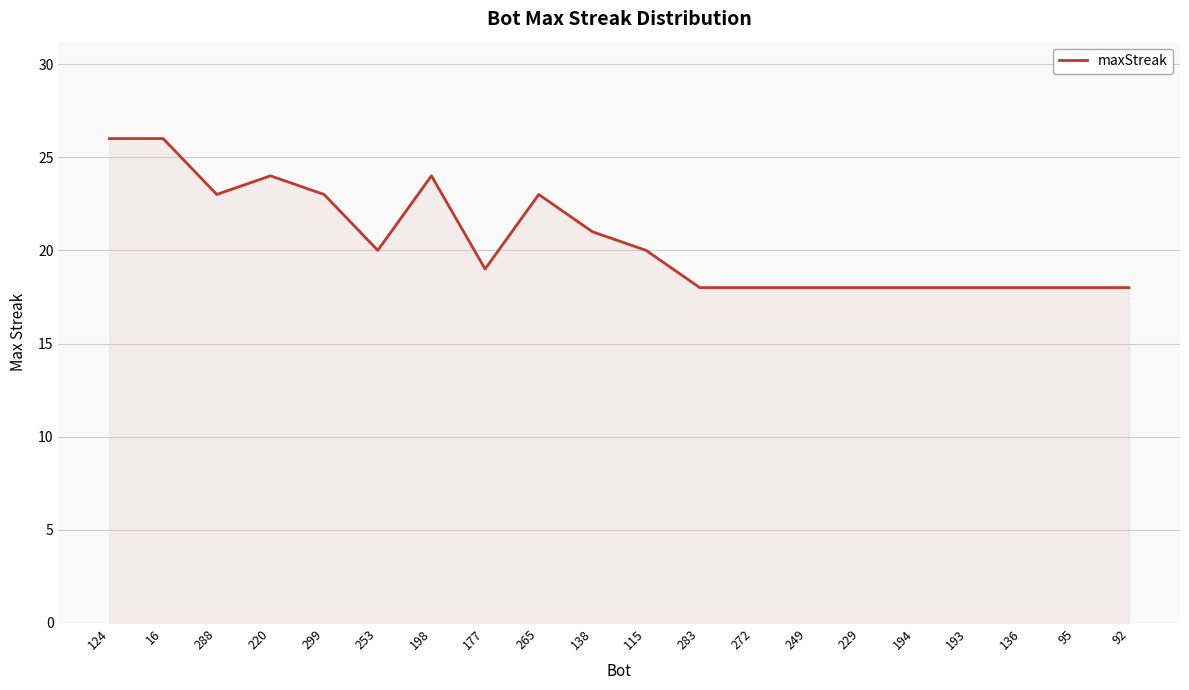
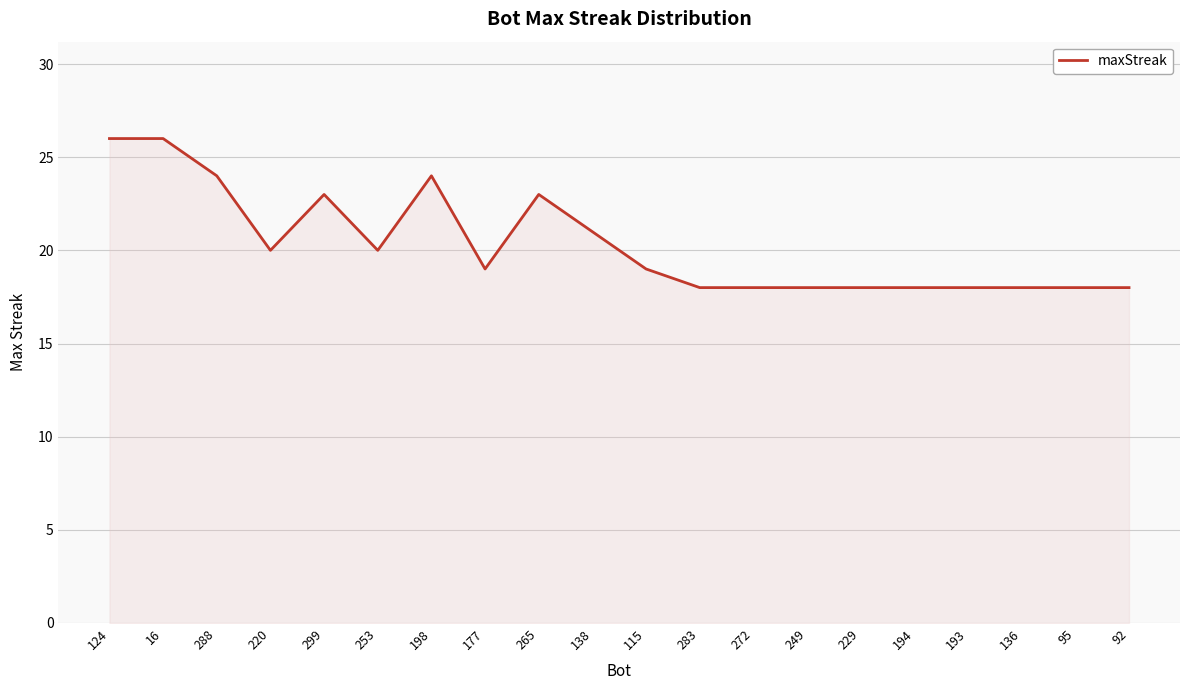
288: 23 -> 24
220: 24 -> 20
115: 20 -> 19
